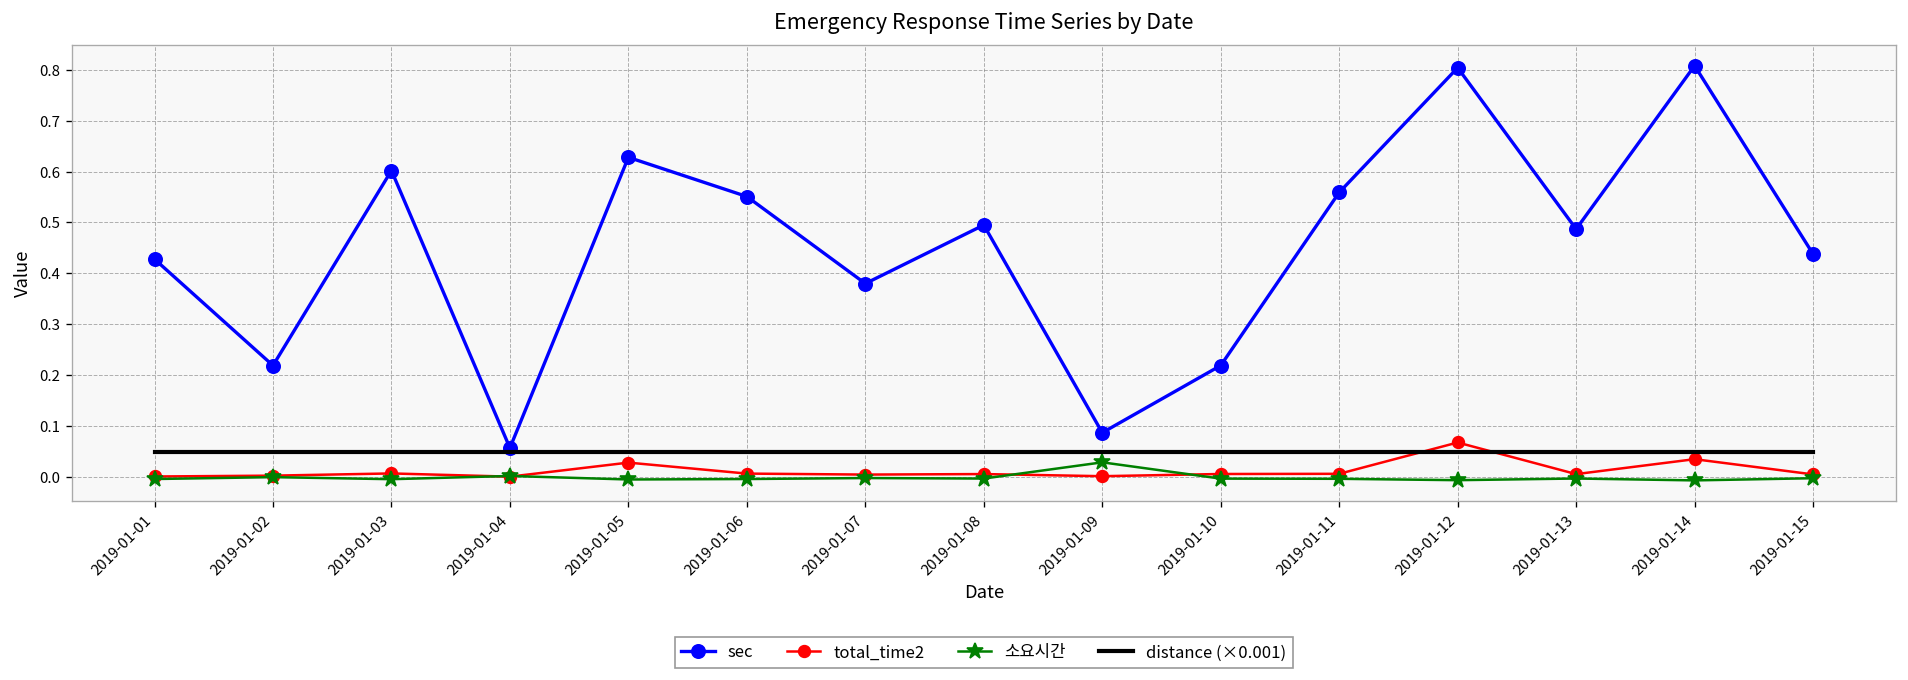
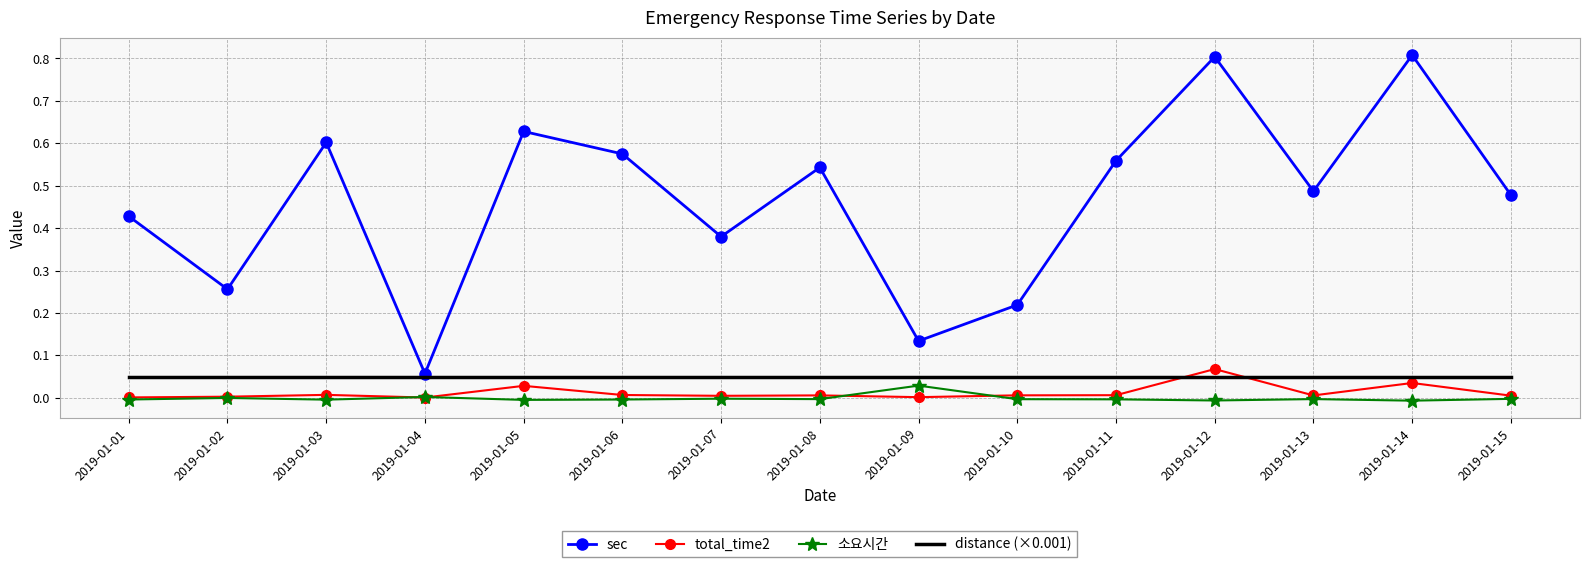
sec, 2019-01-02: 0.22 -> 0.26
sec, 2019-01-06: 0.55 -> 0.58
sec, 2019-01-08: 0.50 -> 0.54
sec, 2019-01-09: 0.09 -> 0.13
sec, 2019-01-15: 0.44 -> 0.48
